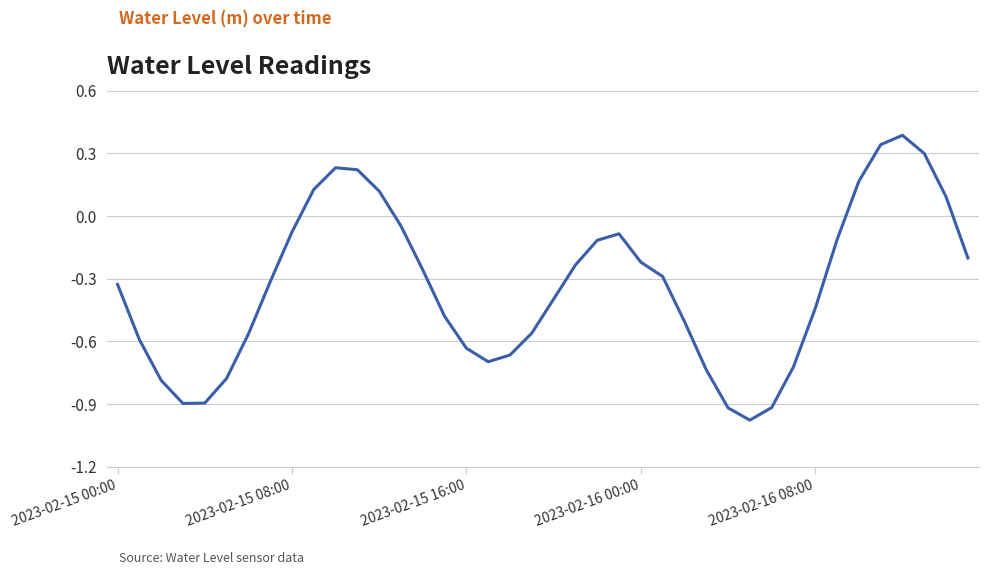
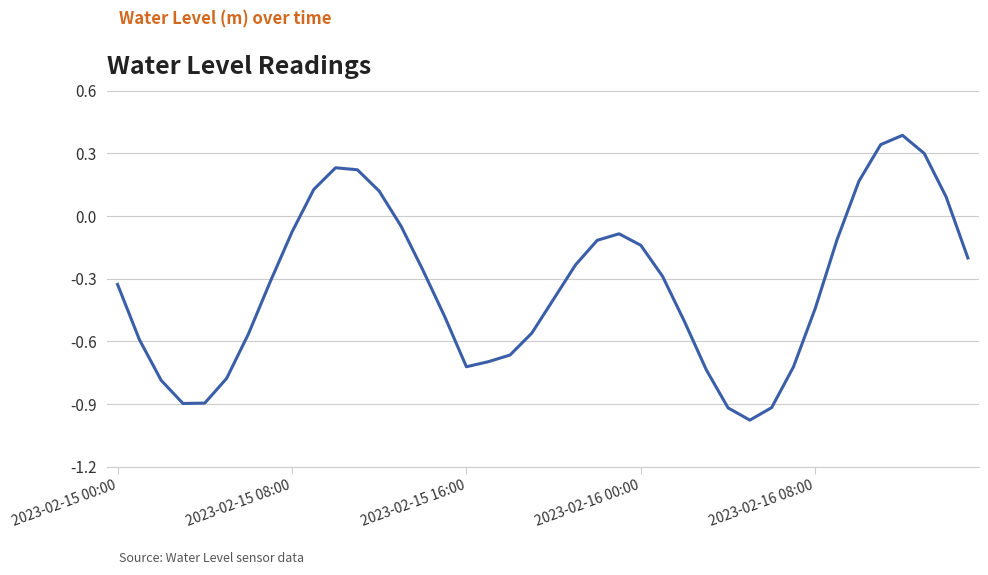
2023-02-15 16:00: -0.63 -> -0.72
2023-02-16 00:00: -0.22 -> -0.14
